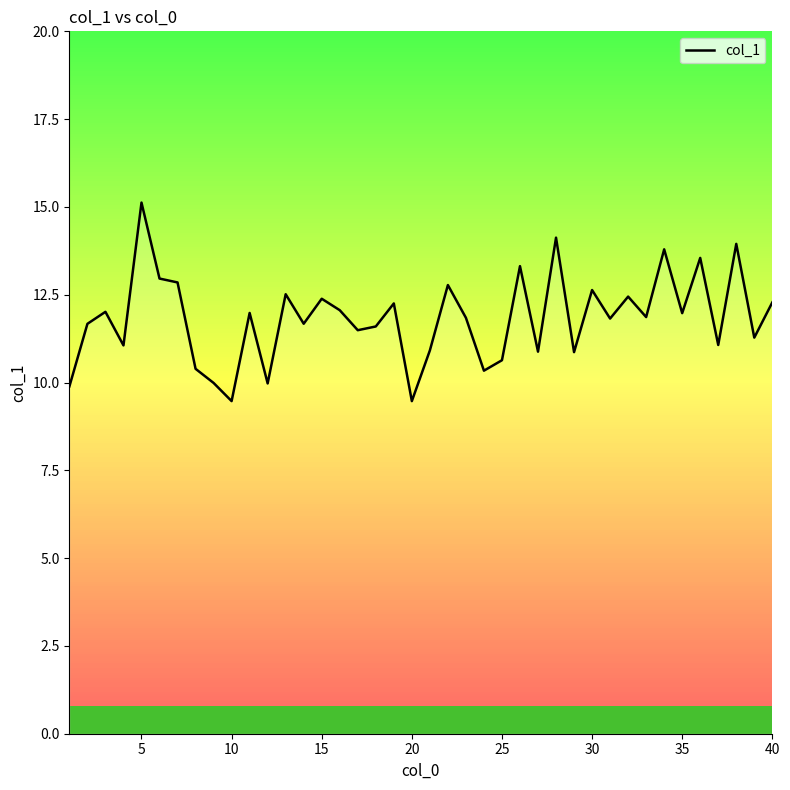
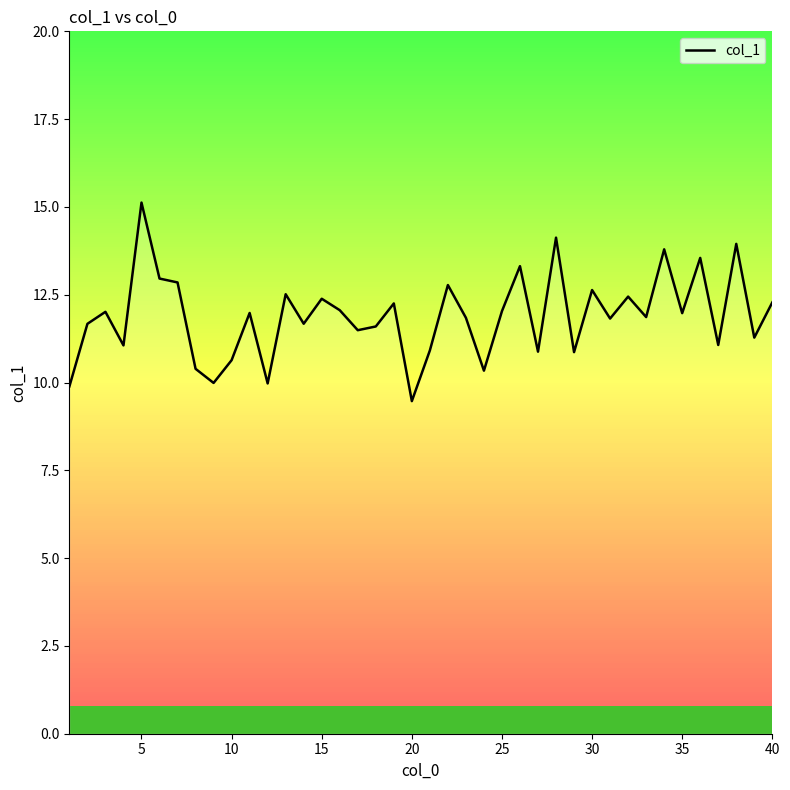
col_1, 10: 9.5 -> 10.6
col_1, 25: 10.6 -> 12.0
